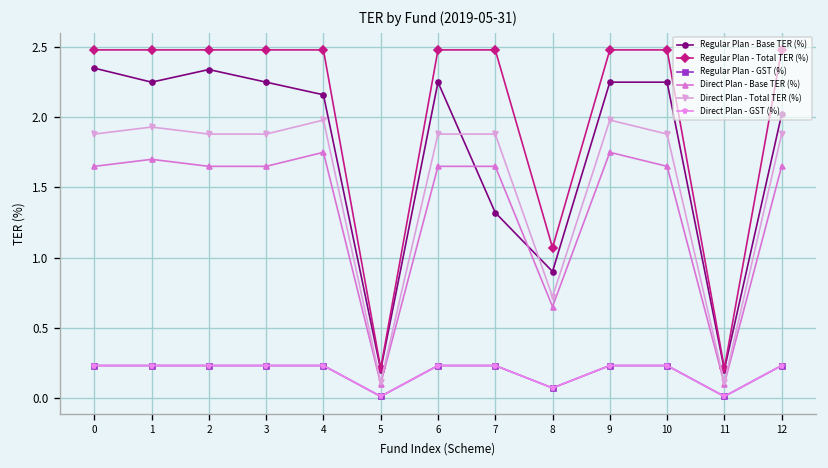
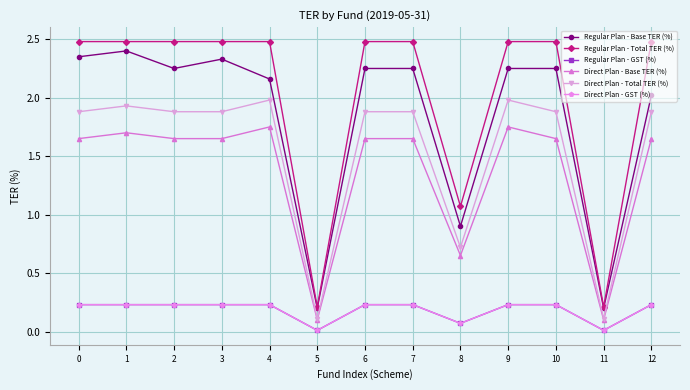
Regular Plan - Base TER (%), 1: 2.25 -> 2.40
Regular Plan - Base TER (%), 2: 2.34 -> 2.25
Regular Plan - Base TER (%), 3: 2.25 -> 2.33
Regular Plan - Base TER (%), 7: 1.32 -> 2.25
